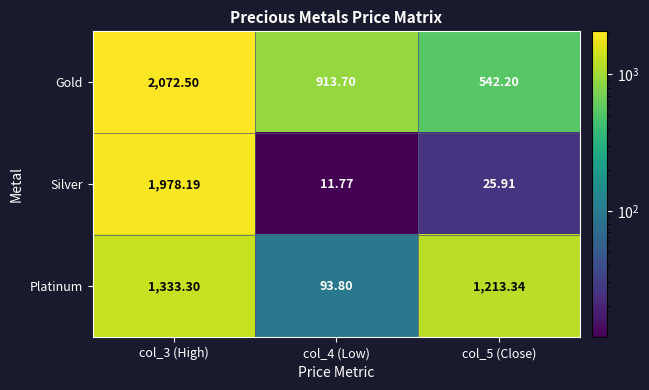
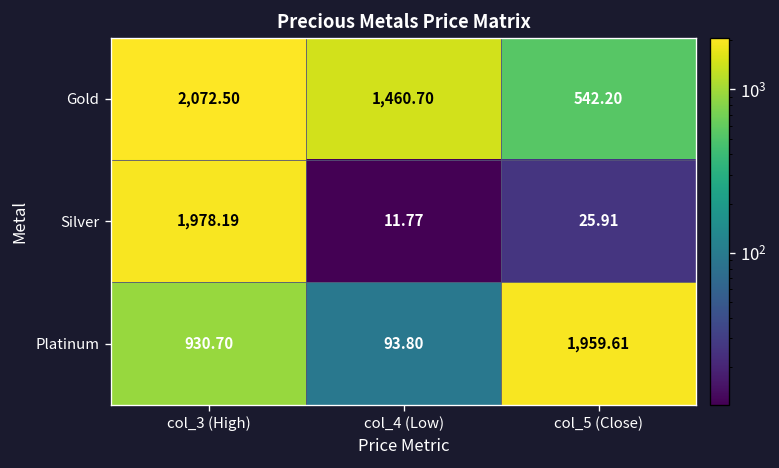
Gold, col_4 (Low): 913.70 -> 1,460.70
Platinum, col_3 (High): 1,333.30 -> 930.70
Platinum, col_5 (Close): 1,213.34 -> 1,959.61
